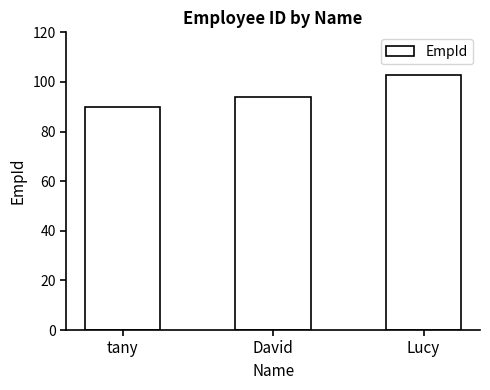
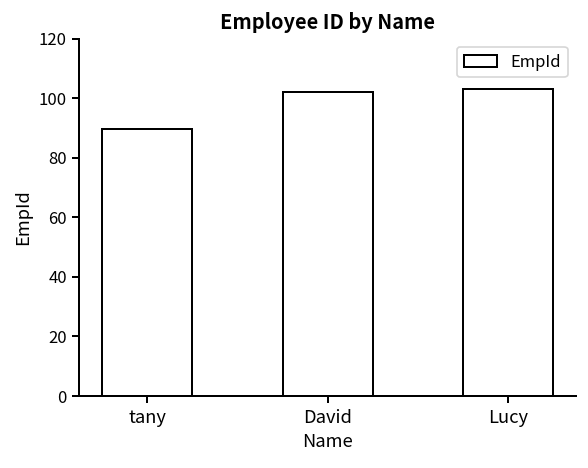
David: 94 -> 102
